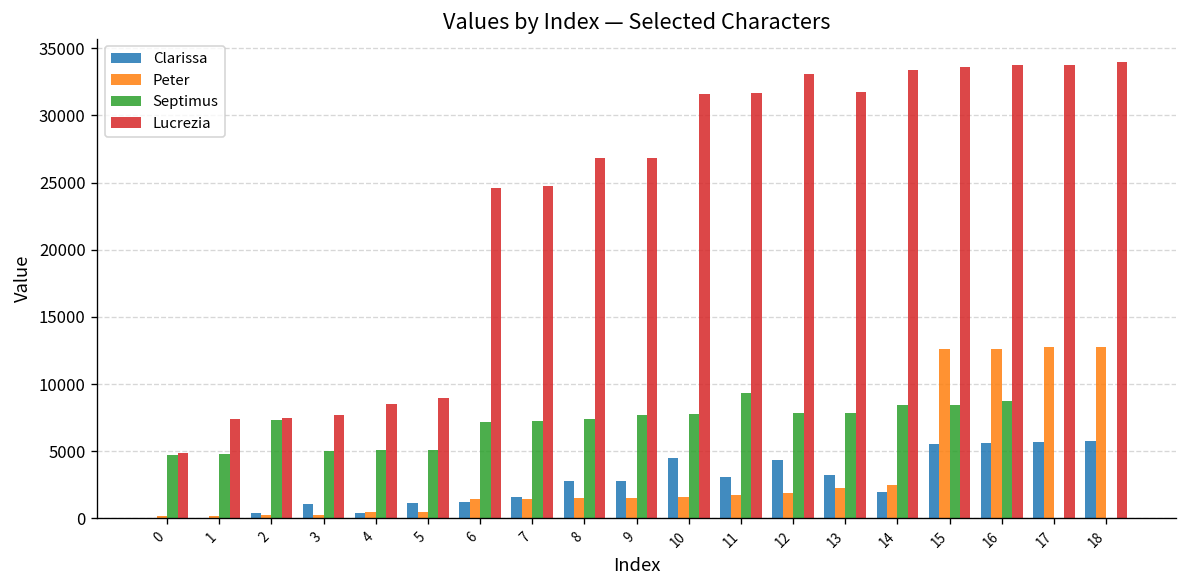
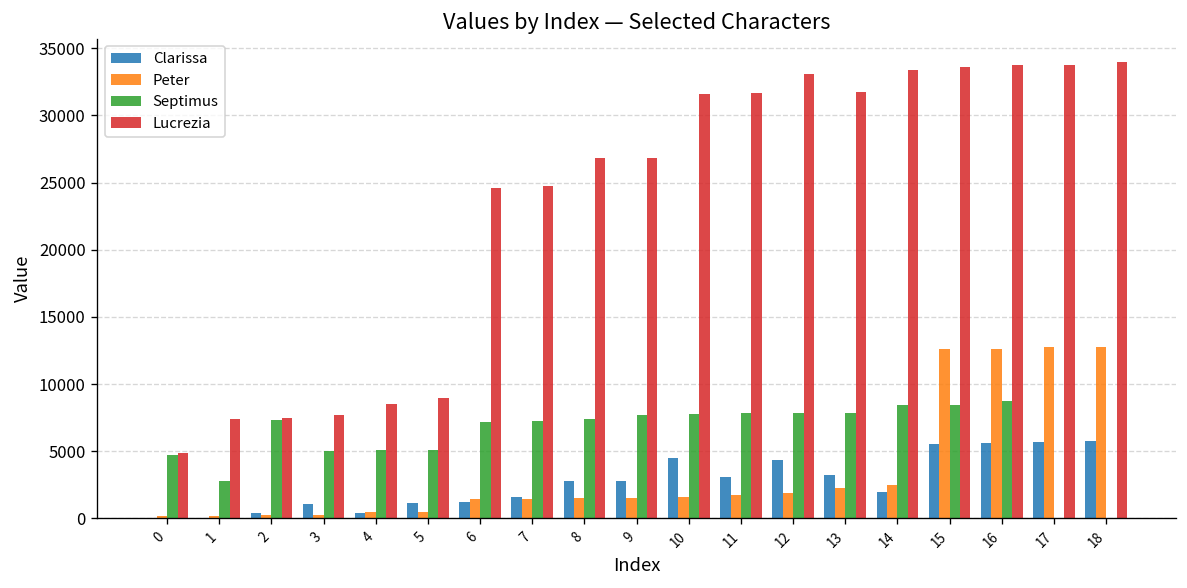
Septimus, 1: 4800 -> 2800
Septimus, 11: 9300 -> 7800
